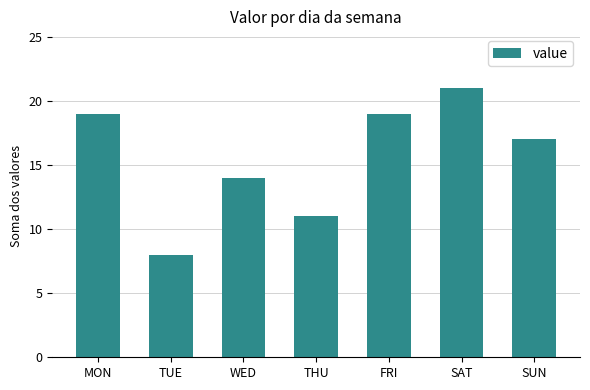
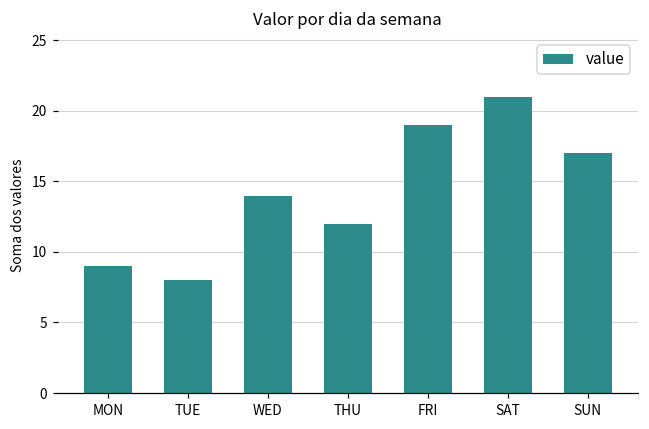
MON: 19 -> 9
THU: 11 -> 12
